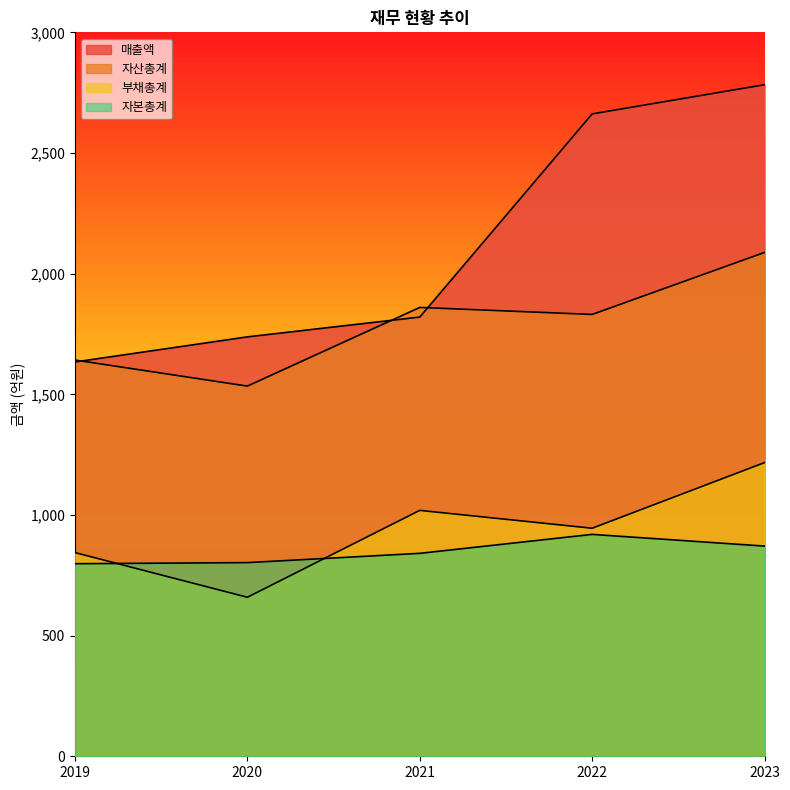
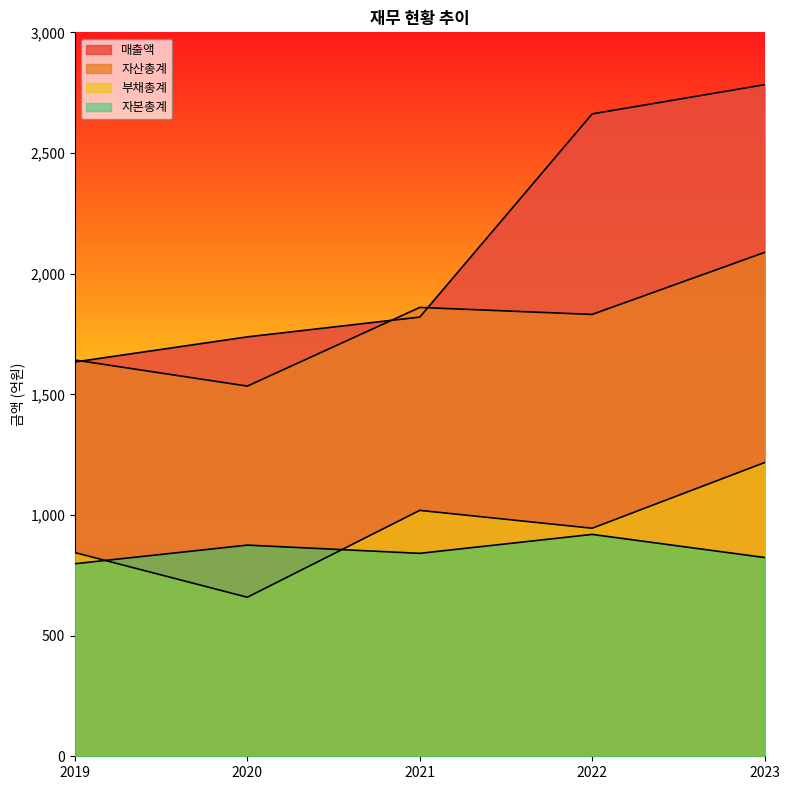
자본총계, 2020: 800 -> 880
자본총계, 2023: 870 -> 820
